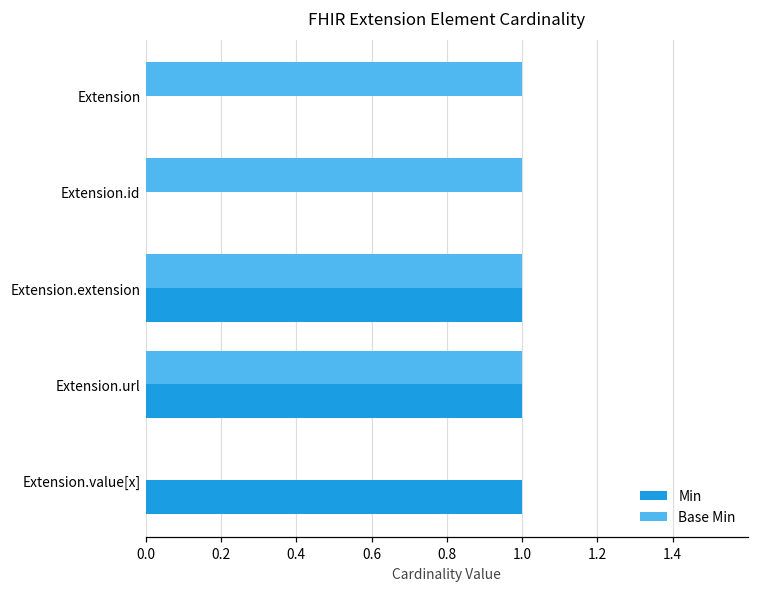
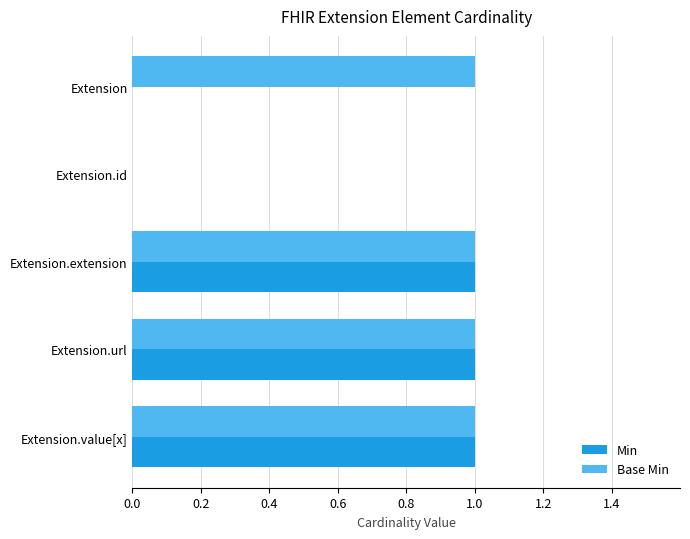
Base Min, Extension.id: 1 -> 0
Base Min, Extension.value[x]: 0 -> 1
